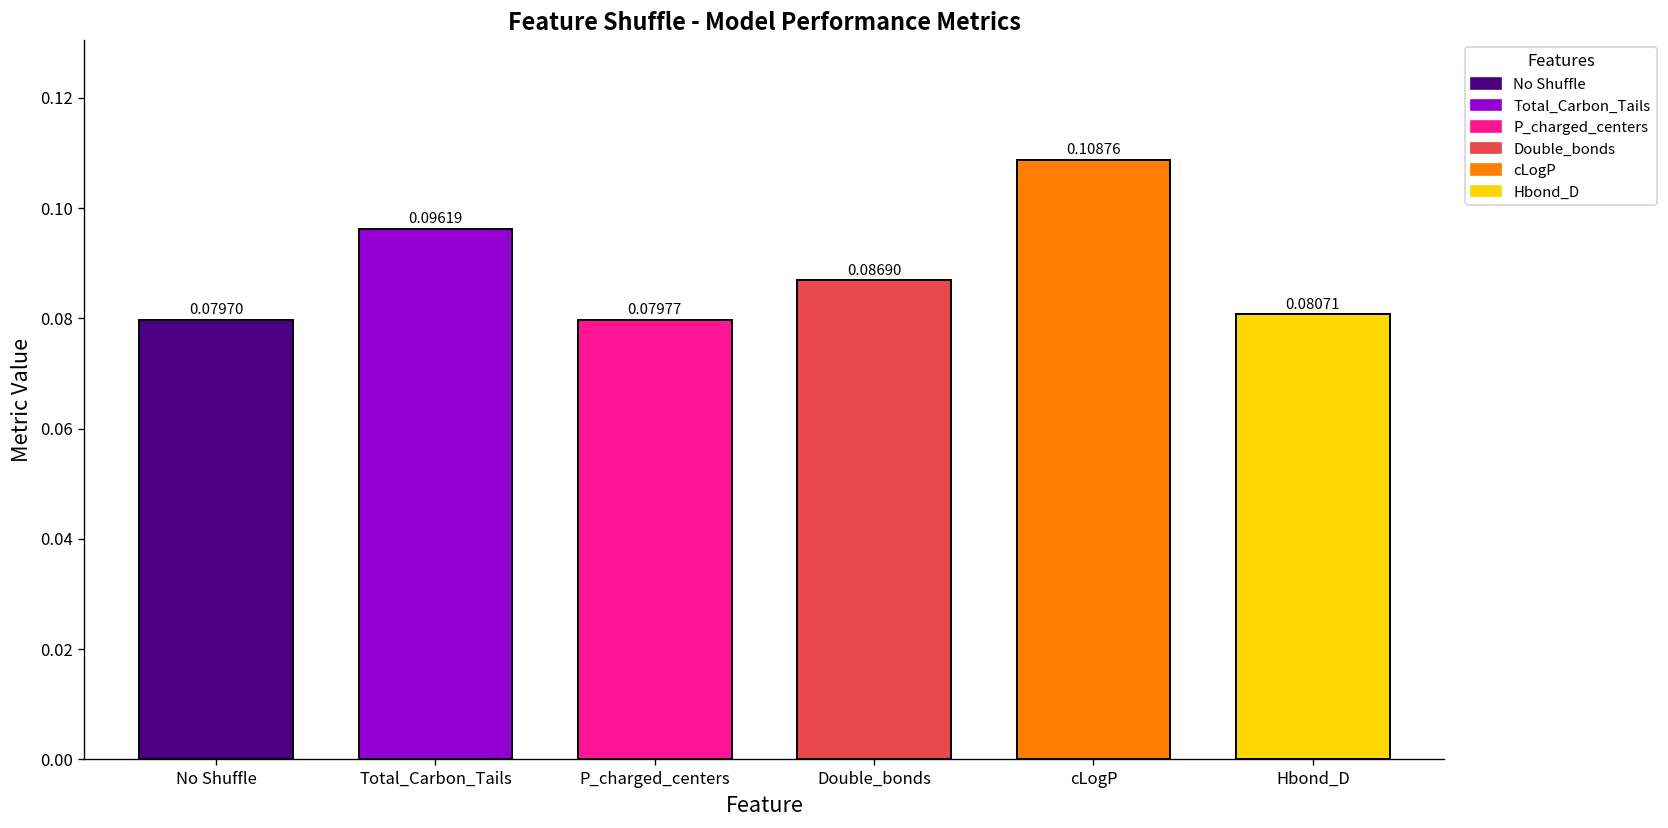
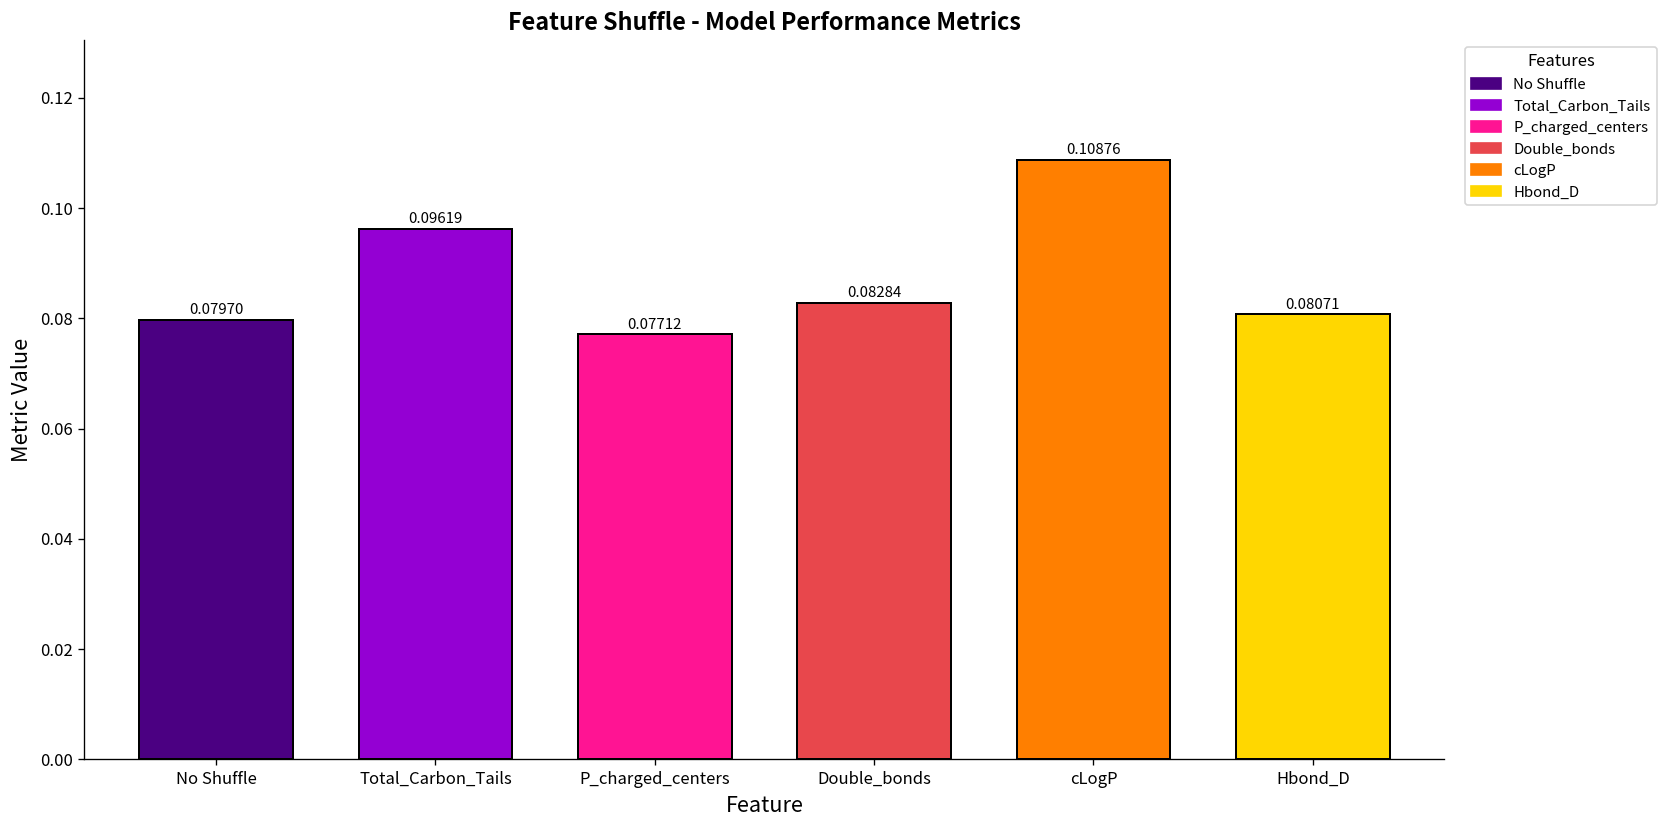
P_charged_centers: 0.07977 -> 0.07712
Double_bonds: 0.08690 -> 0.08284
